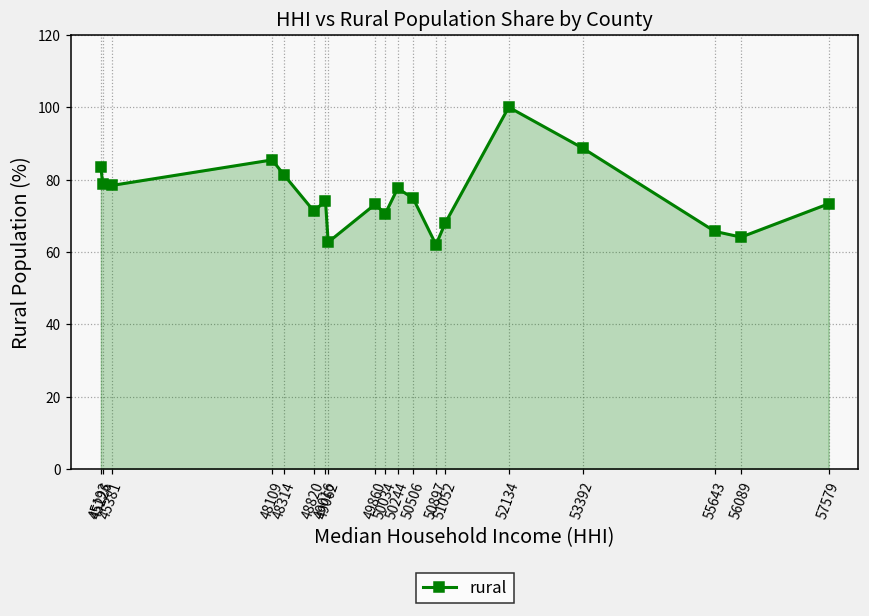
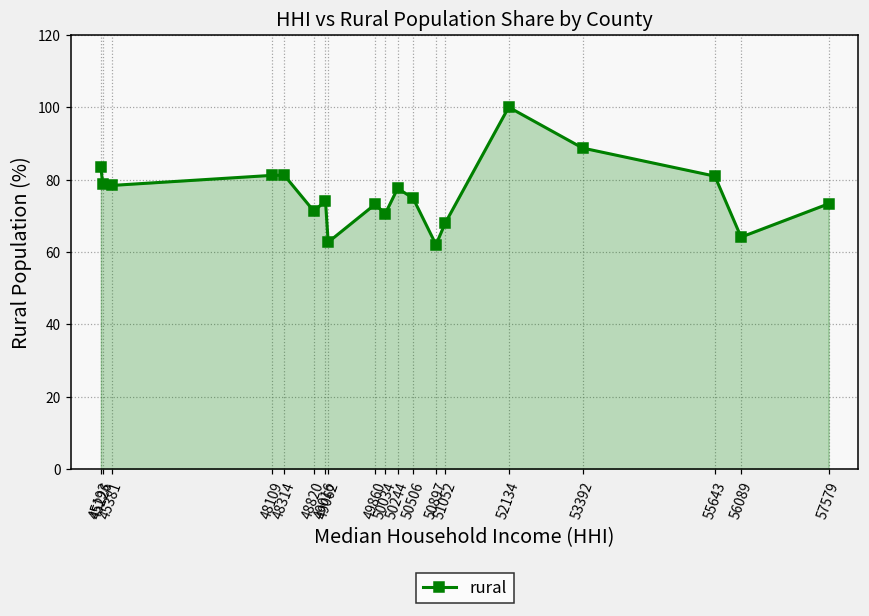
48109: 85 -> 81
55643: 66 -> 81
